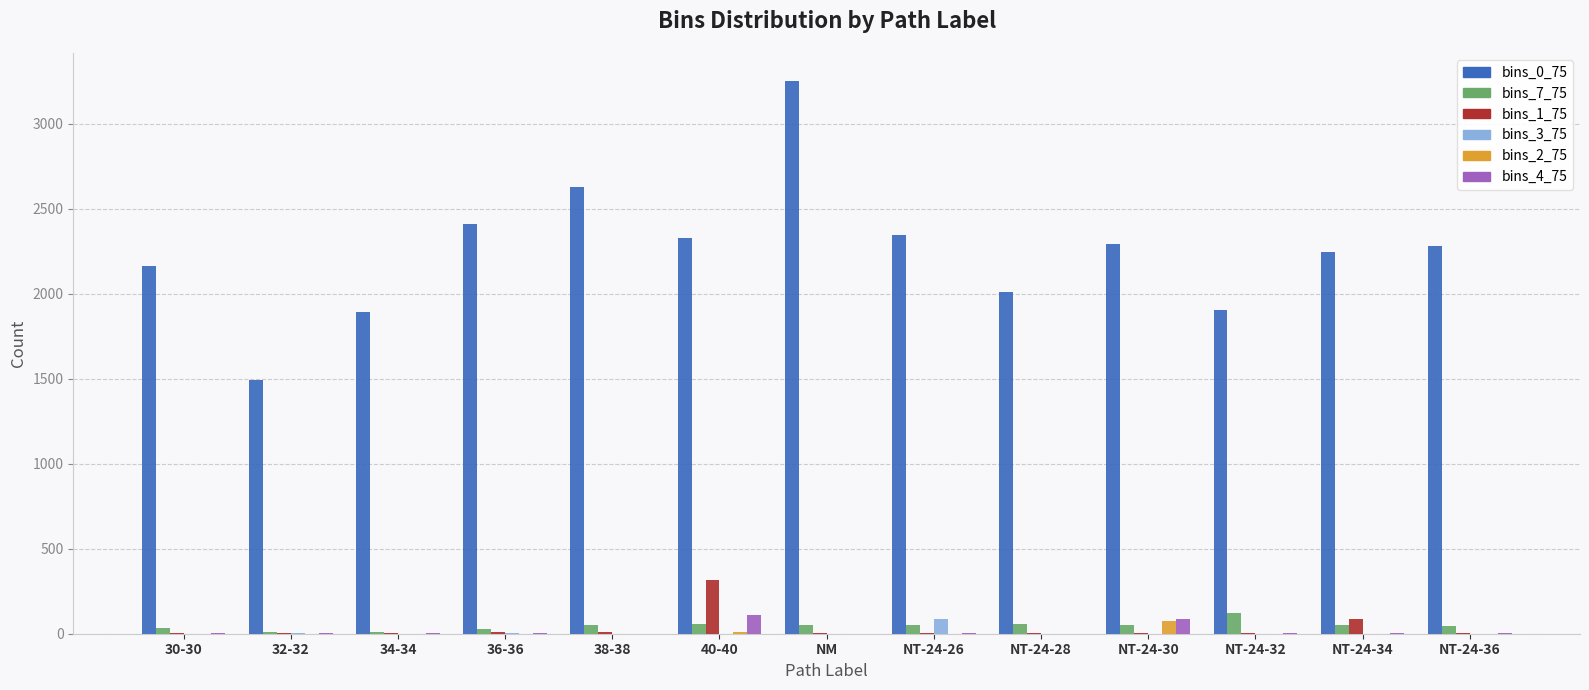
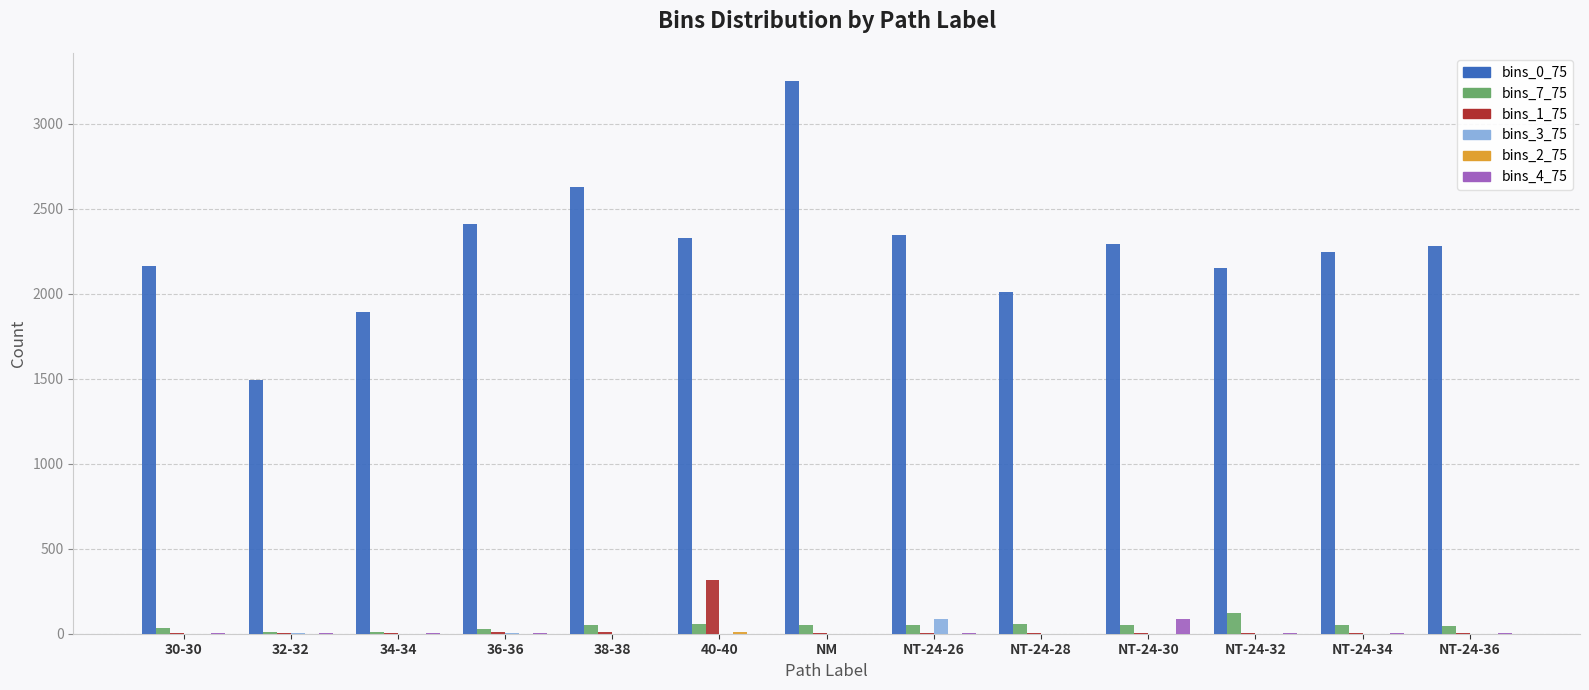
bins_4_75, 40-40: 110 -> 0
bins_2_75, NT-24-30: 70 -> 0
bins_0_75, NT-24-32: 1900 -> 2150
bins_1_75, NT-24-34: 80 -> 0
